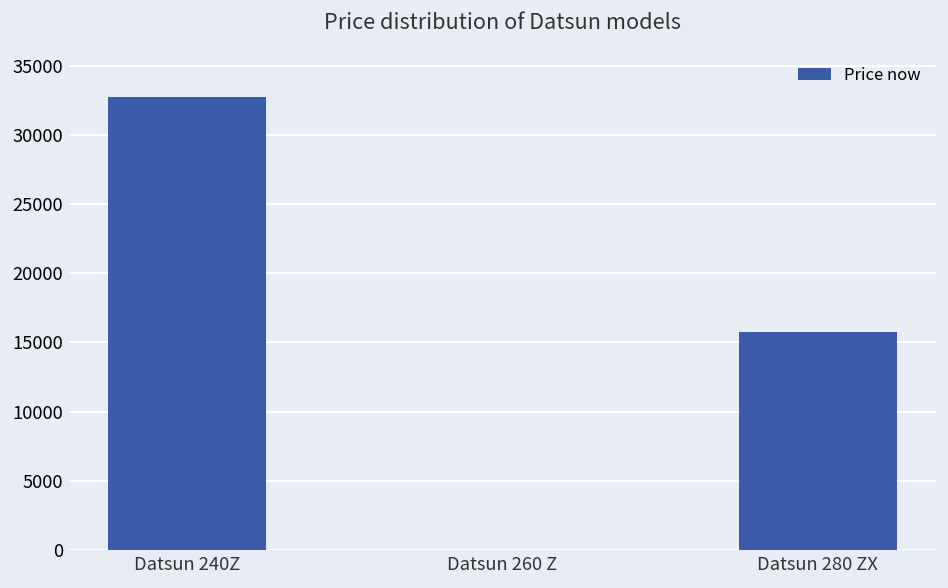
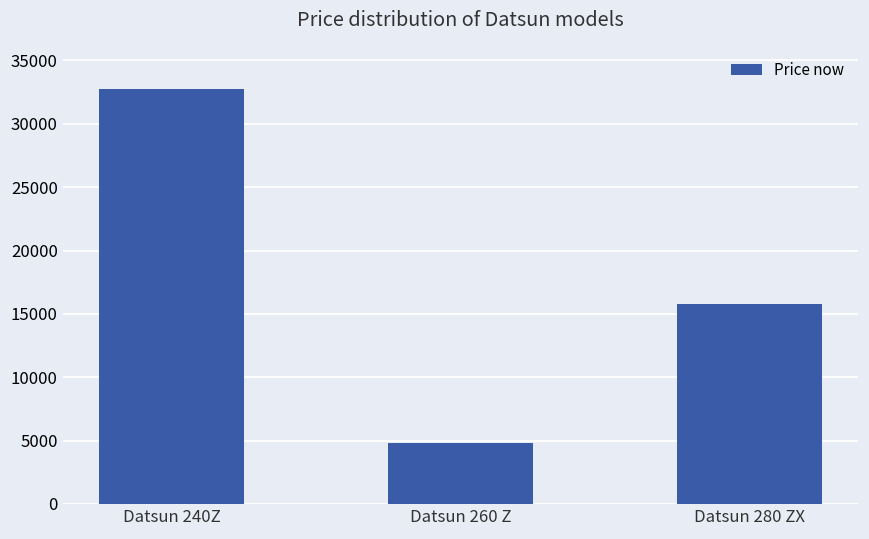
Datsun 260 Z: 0 -> 4800
